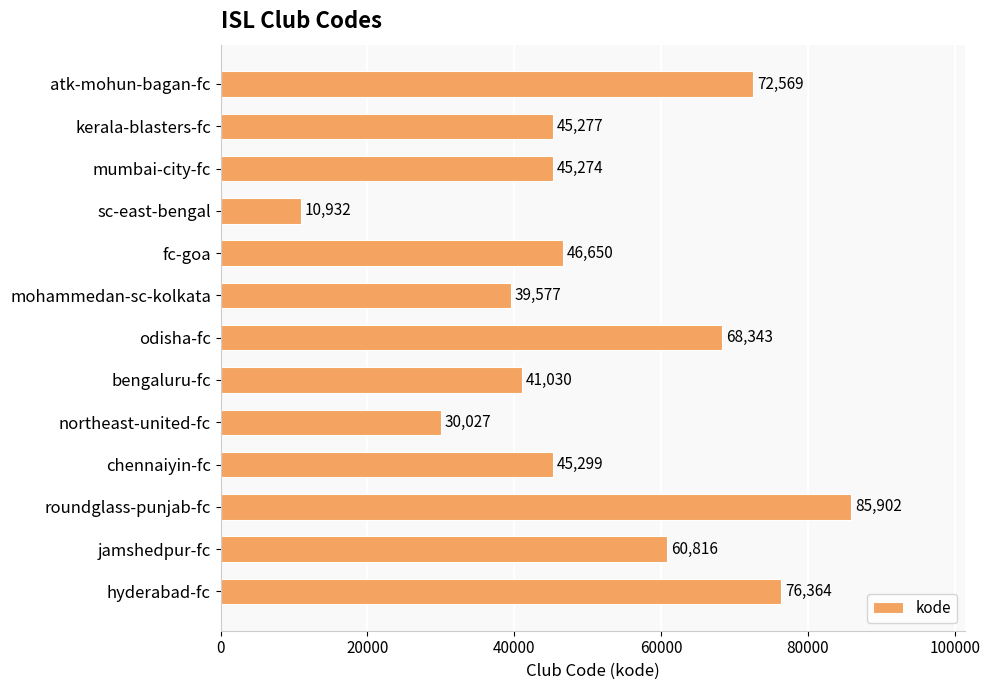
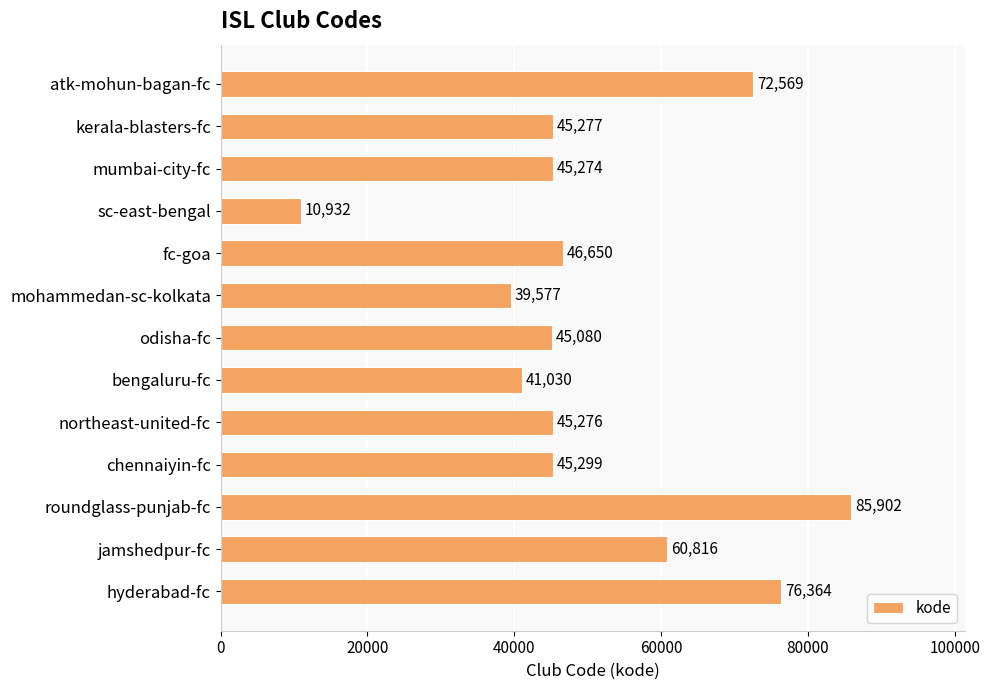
odisha-fc: 68,343 -> 45,080
northeast-united-fc: 30,027 -> 45,276
